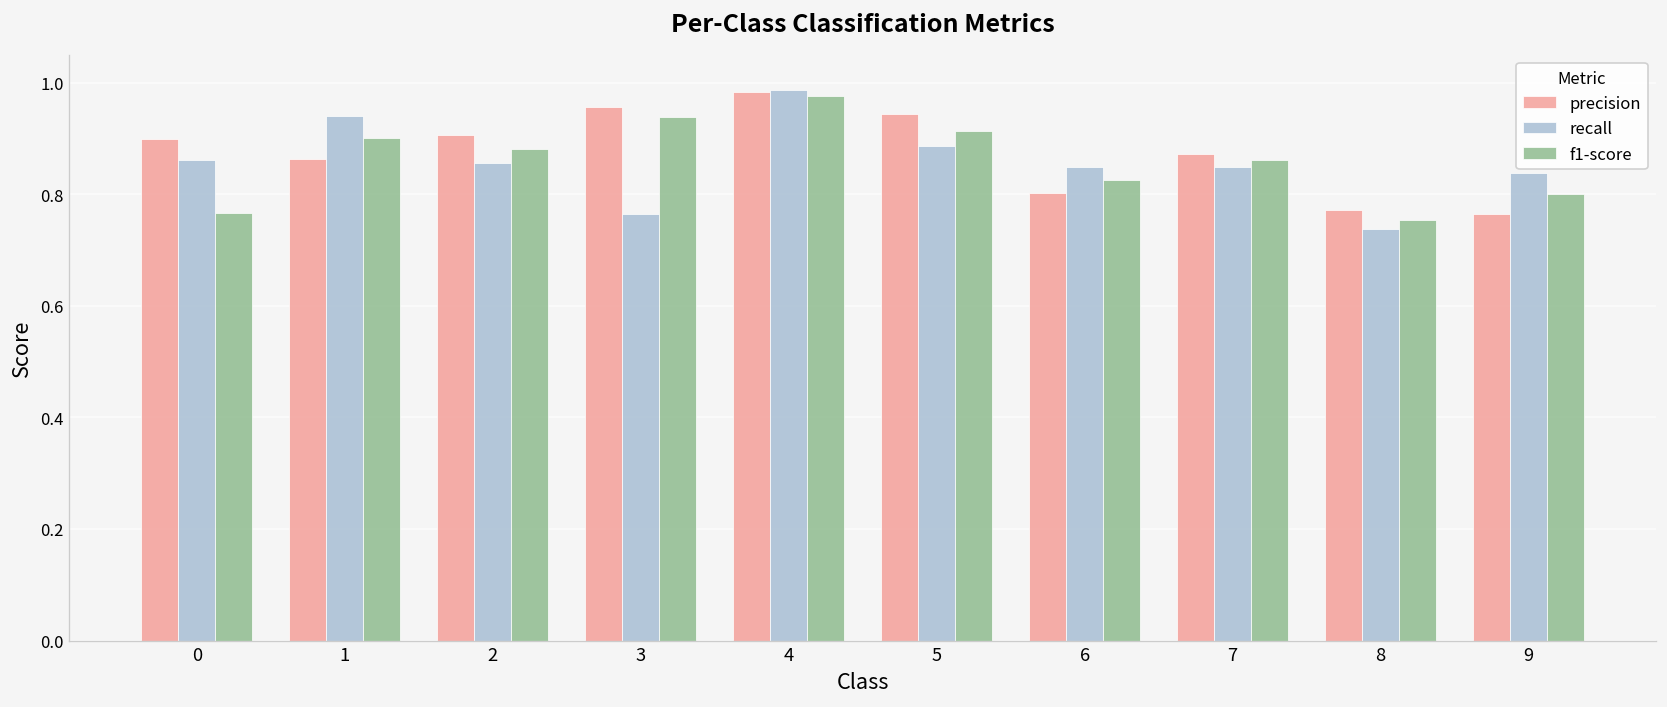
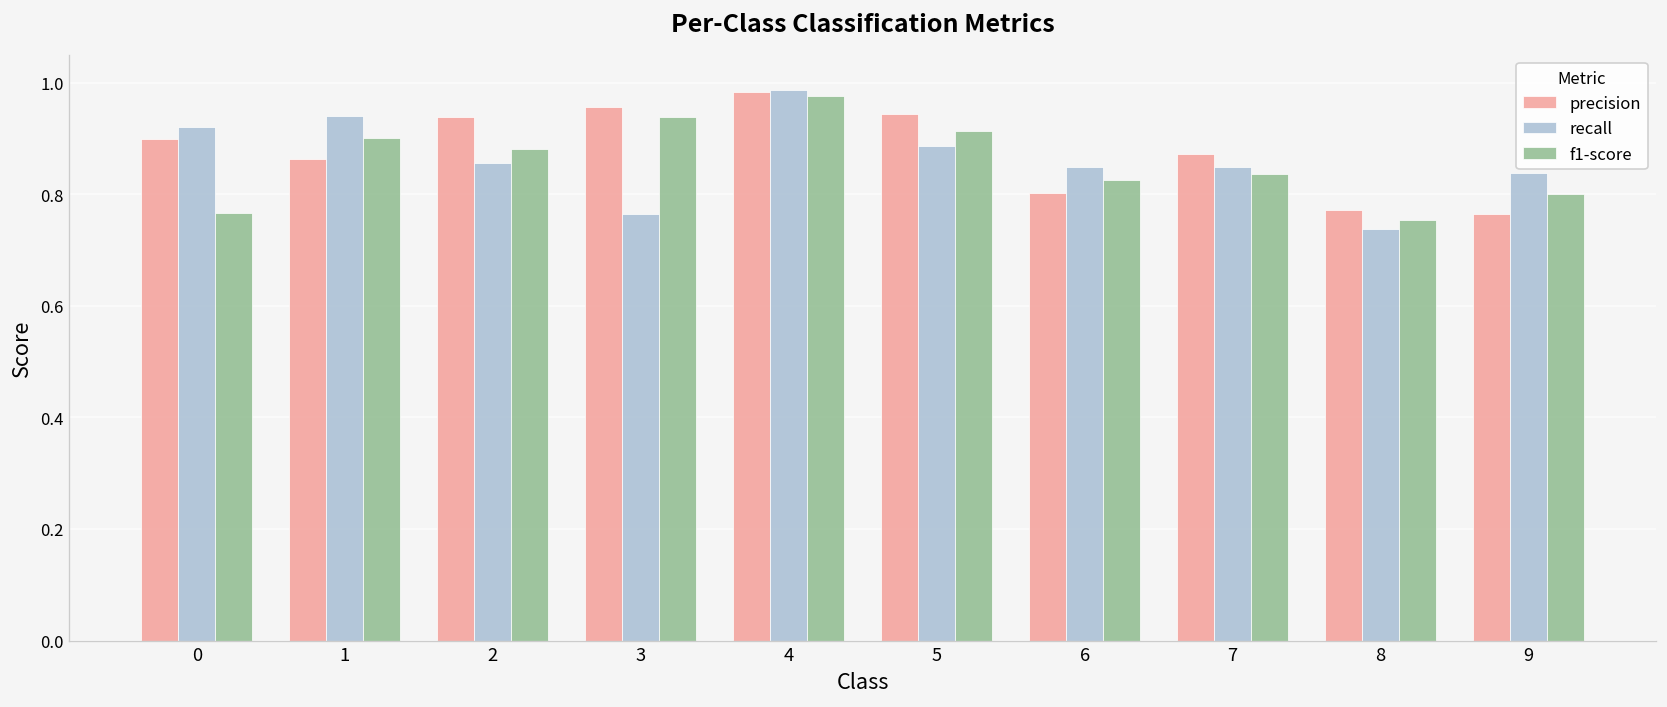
recall, 0: 0.86 -> 0.92
precision, 2: 0.91 -> 0.94
f1-score, 7: 0.86 -> 0.84
